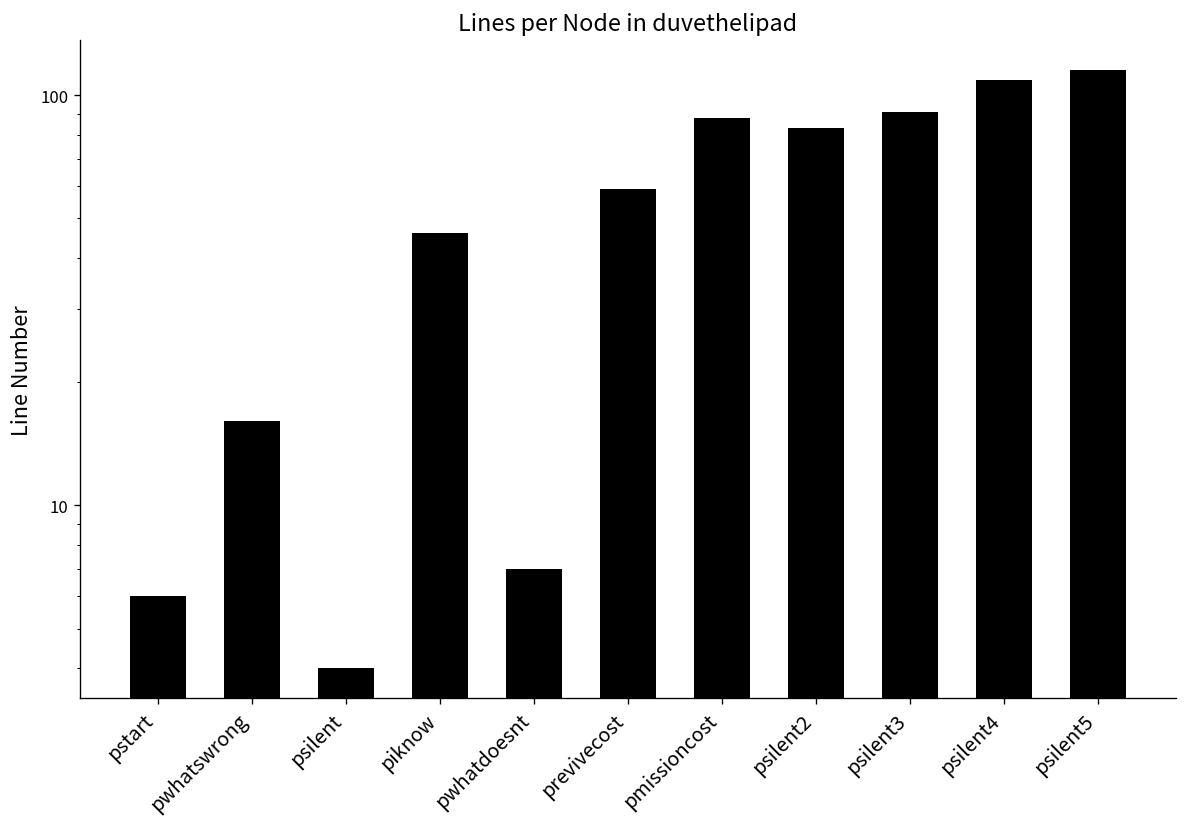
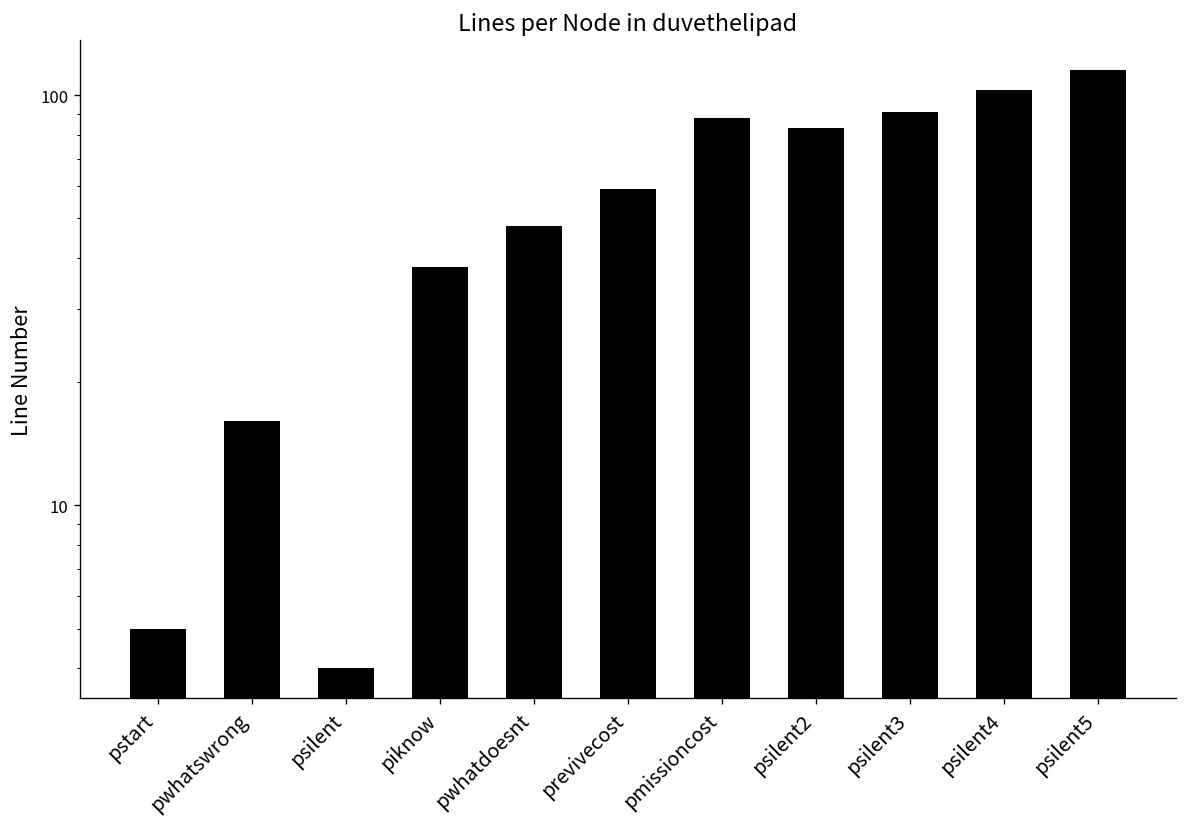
pstart: 6 -> 5
piknow: 46 -> 38
pwhatdoesnt: 7 -> 48
psilent4: 109 -> 103
